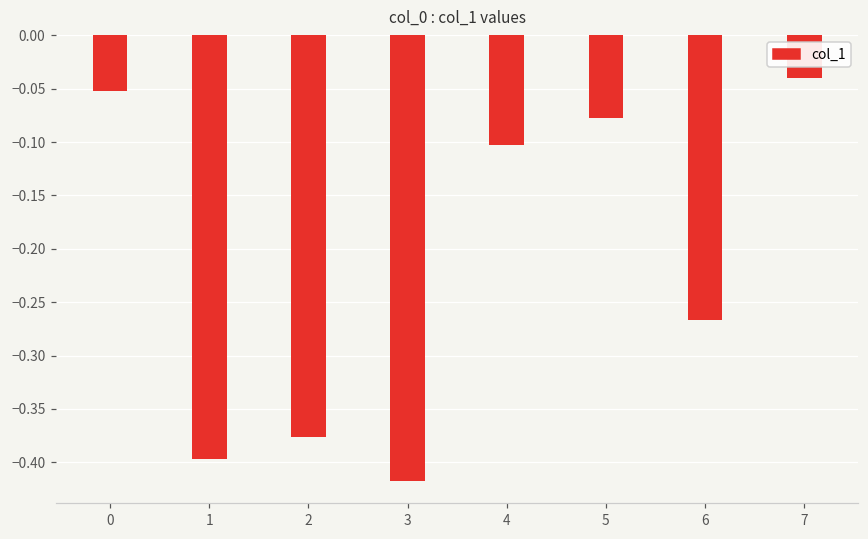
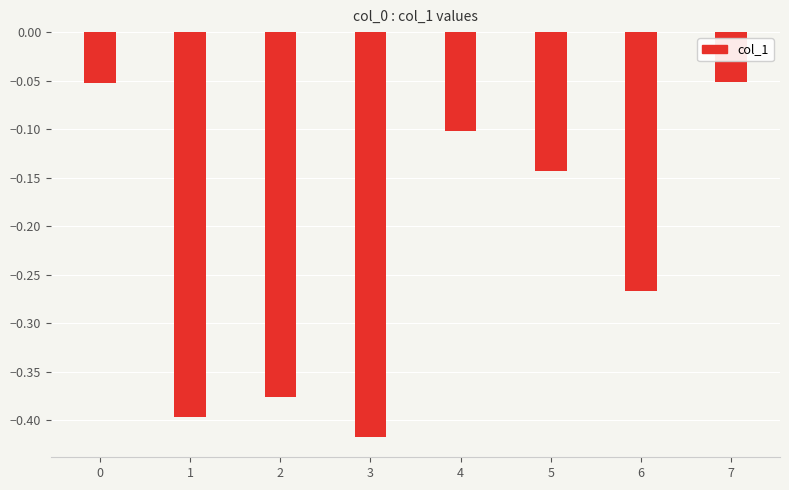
5: -0.08 -> -0.14
7: -0.04 -> -0.05
